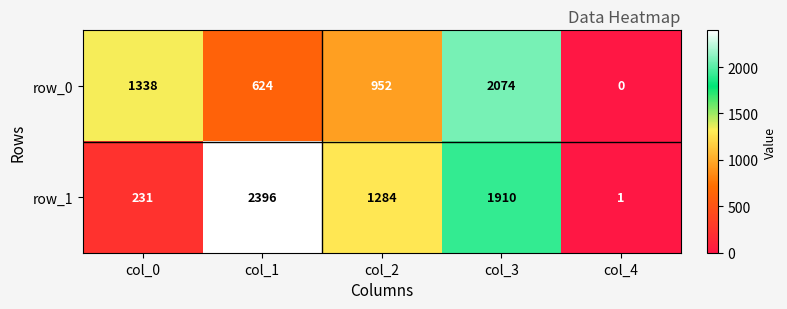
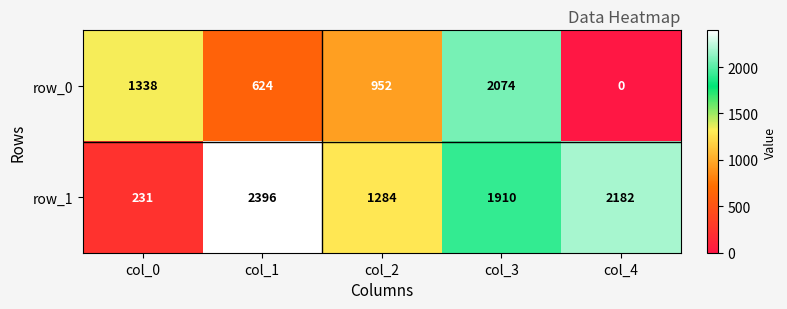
row_1, col_4: 1 -> 2182
